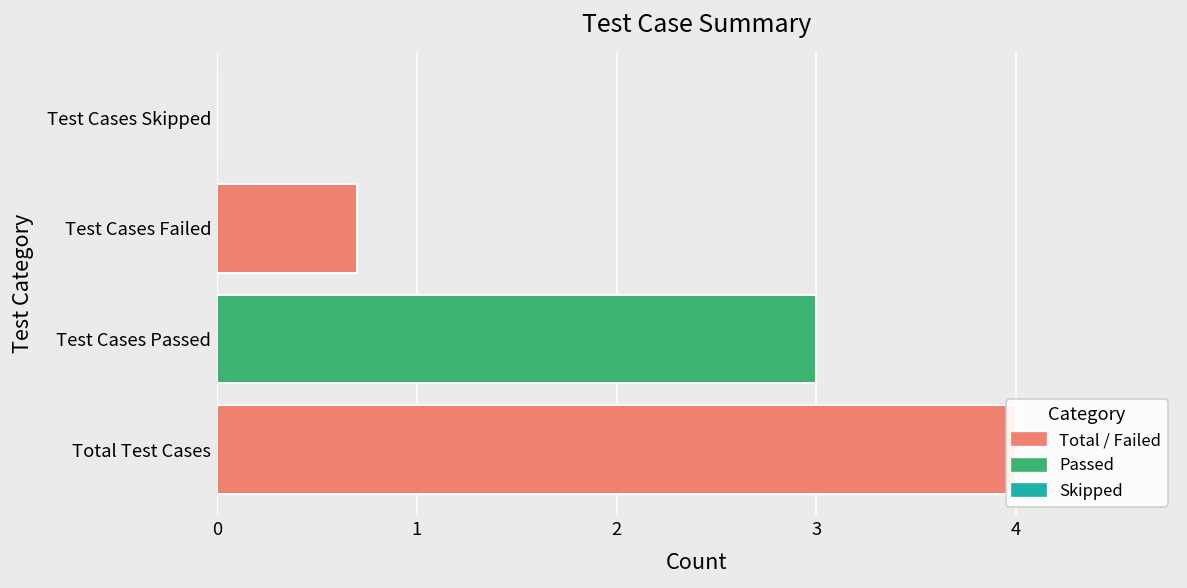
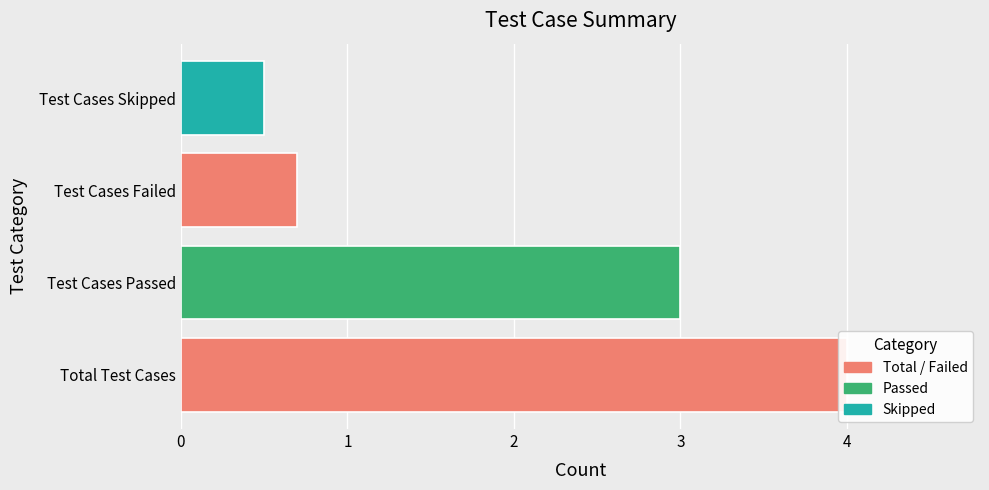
Test Cases Skipped: 0.0 -> 0.5
